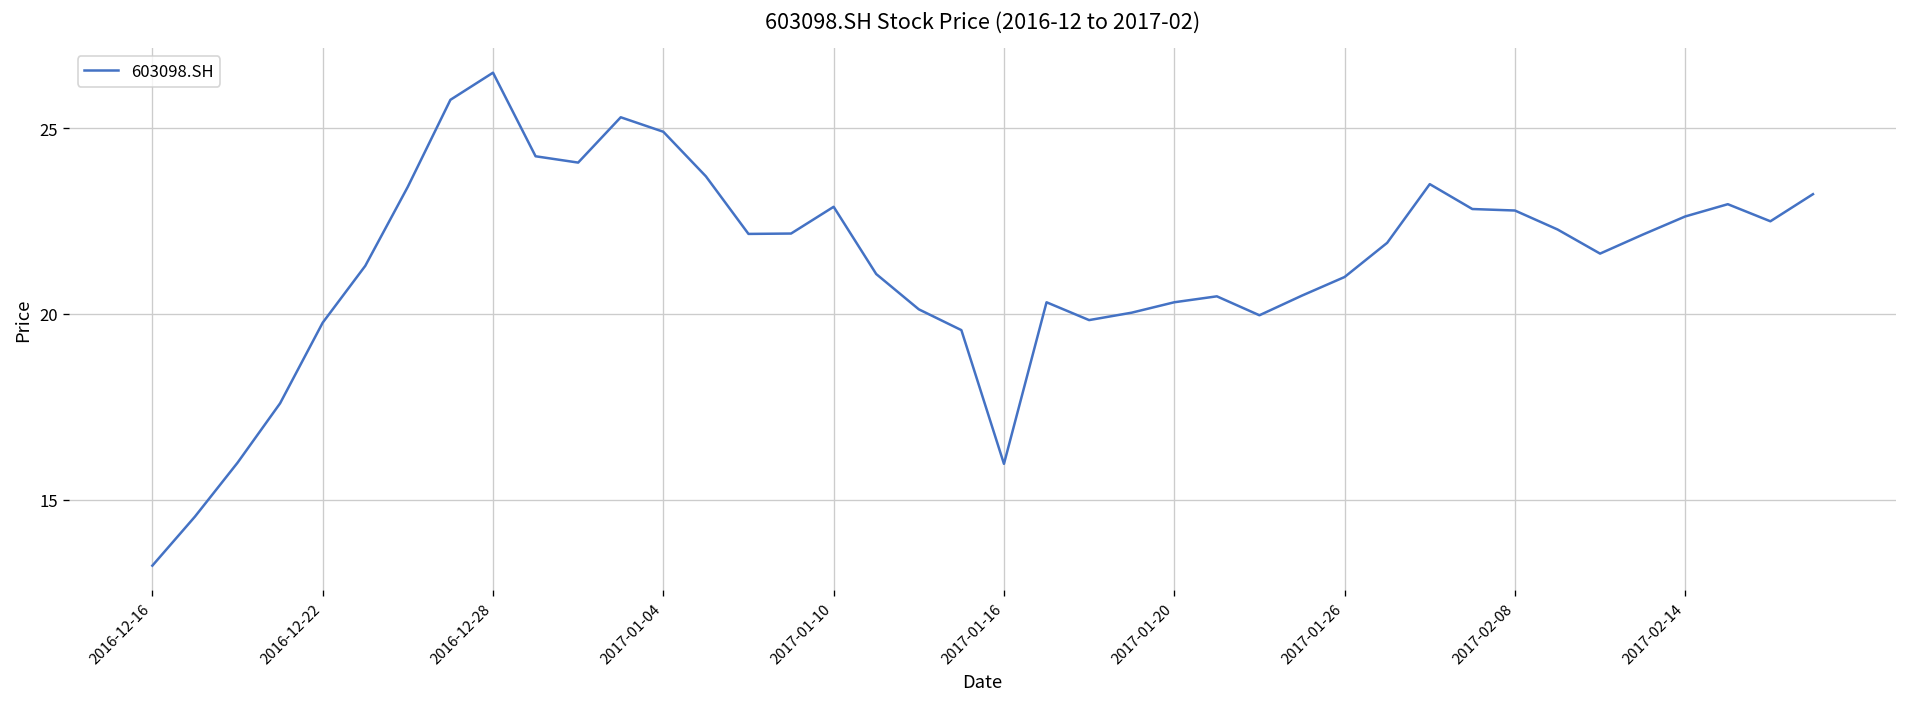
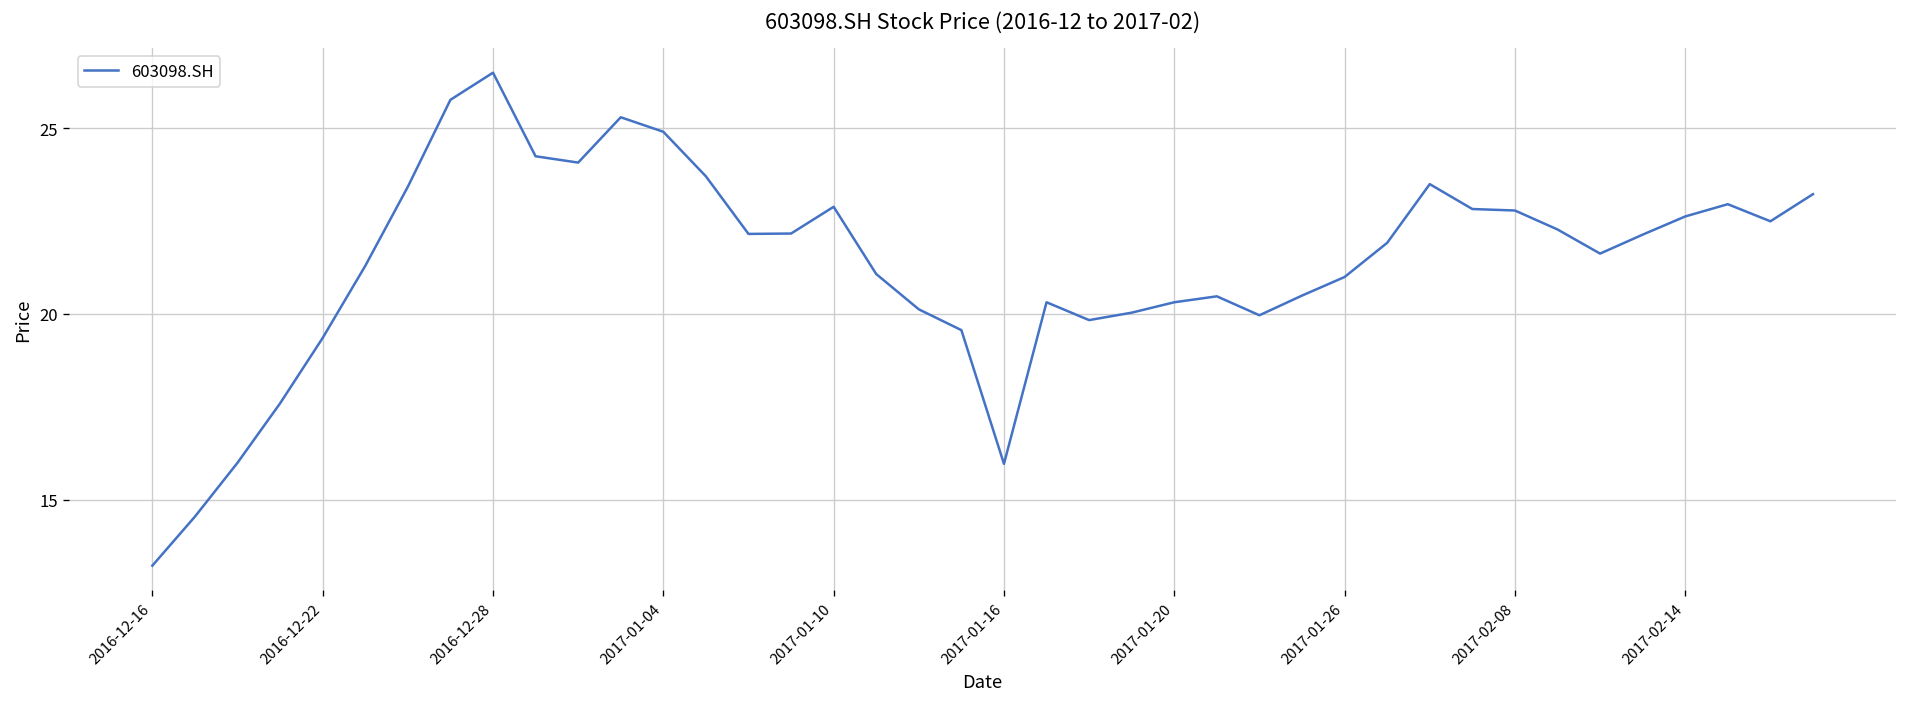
2016-12-22: 19.8 -> 19.4
